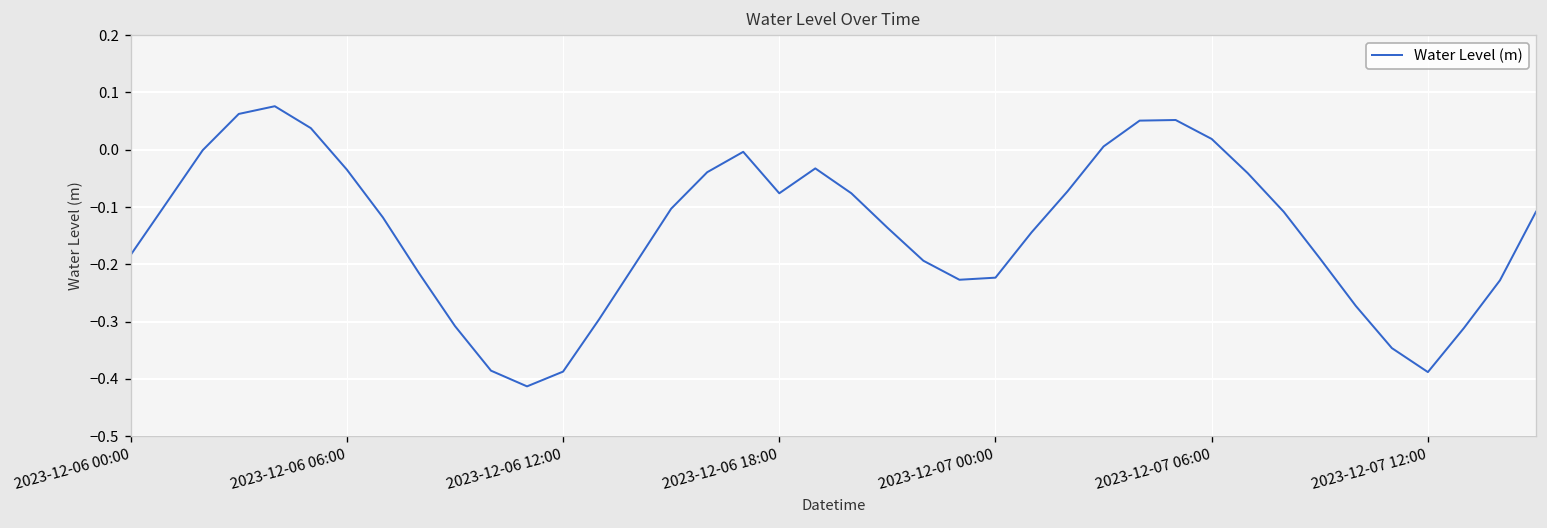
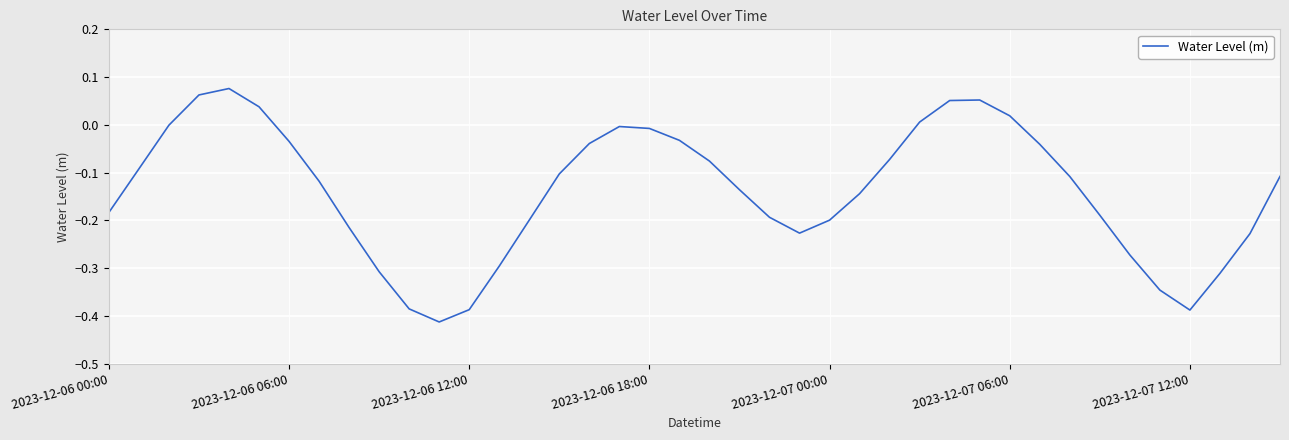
2023-12-06 18:00: -0.08 -> -0.01
2023-12-07 00:00: -0.22 -> -0.20
